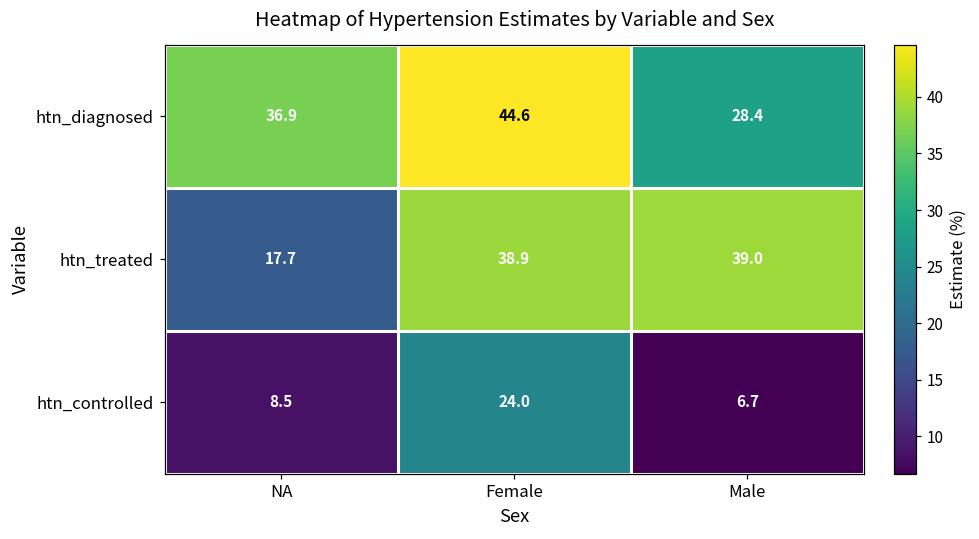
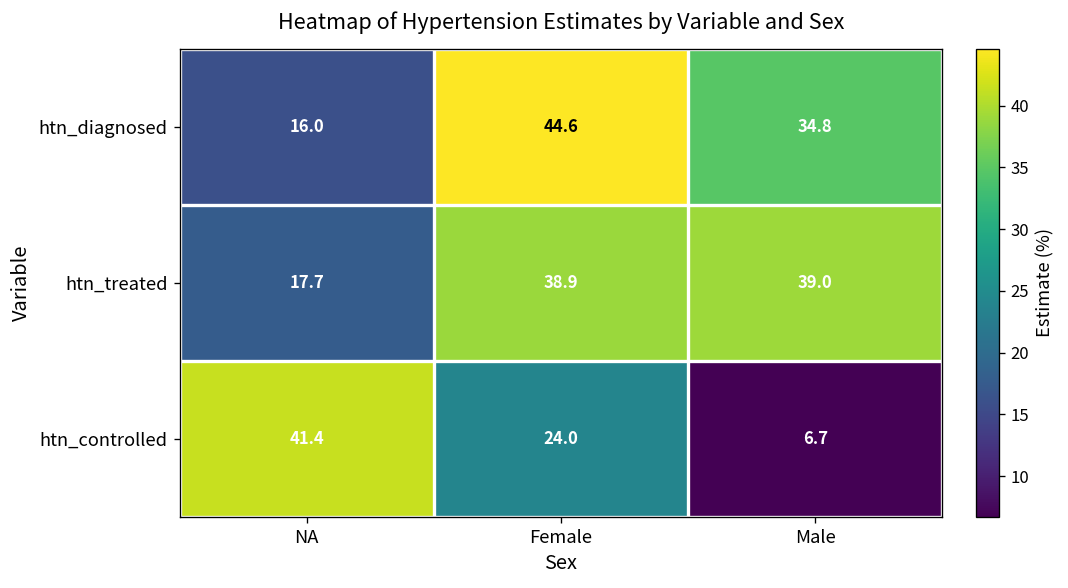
htn_diagnosed, NA: 36.9 -> 16.0
htn_diagnosed, Male: 28.4 -> 34.8
htn_controlled, NA: 8.5 -> 41.4
